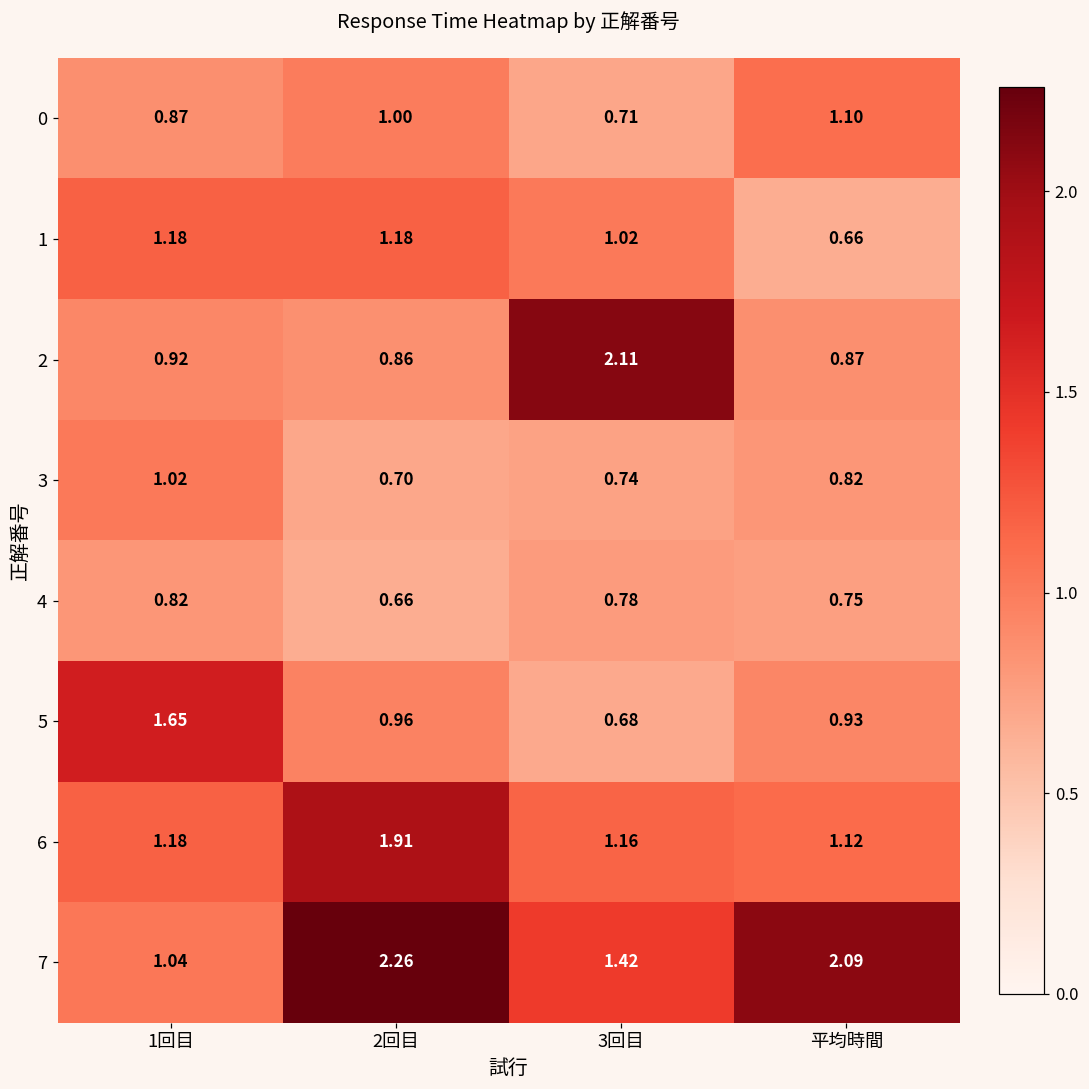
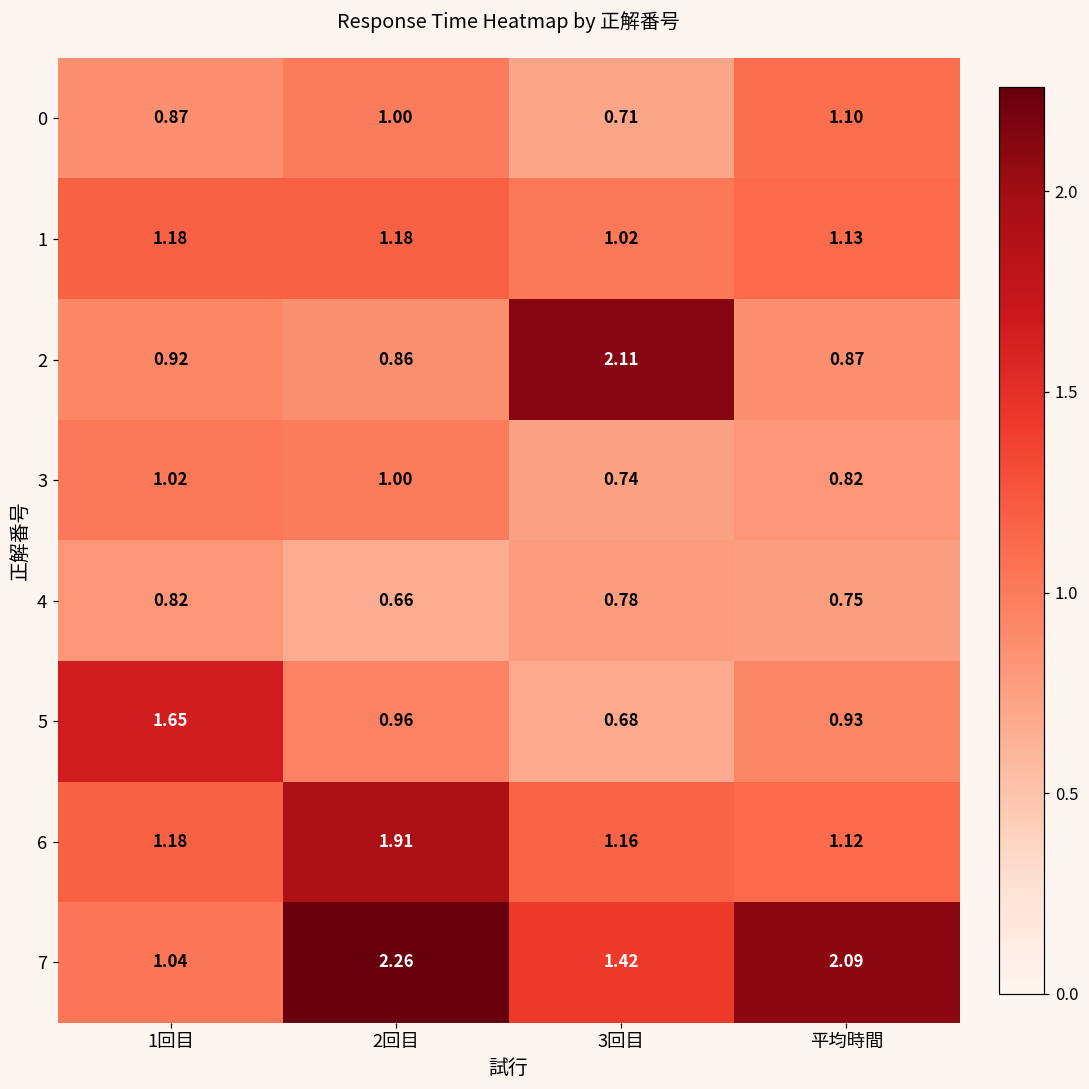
1, 平均時間: 0.66 -> 1.13
3, 2回目: 0.70 -> 1.00
